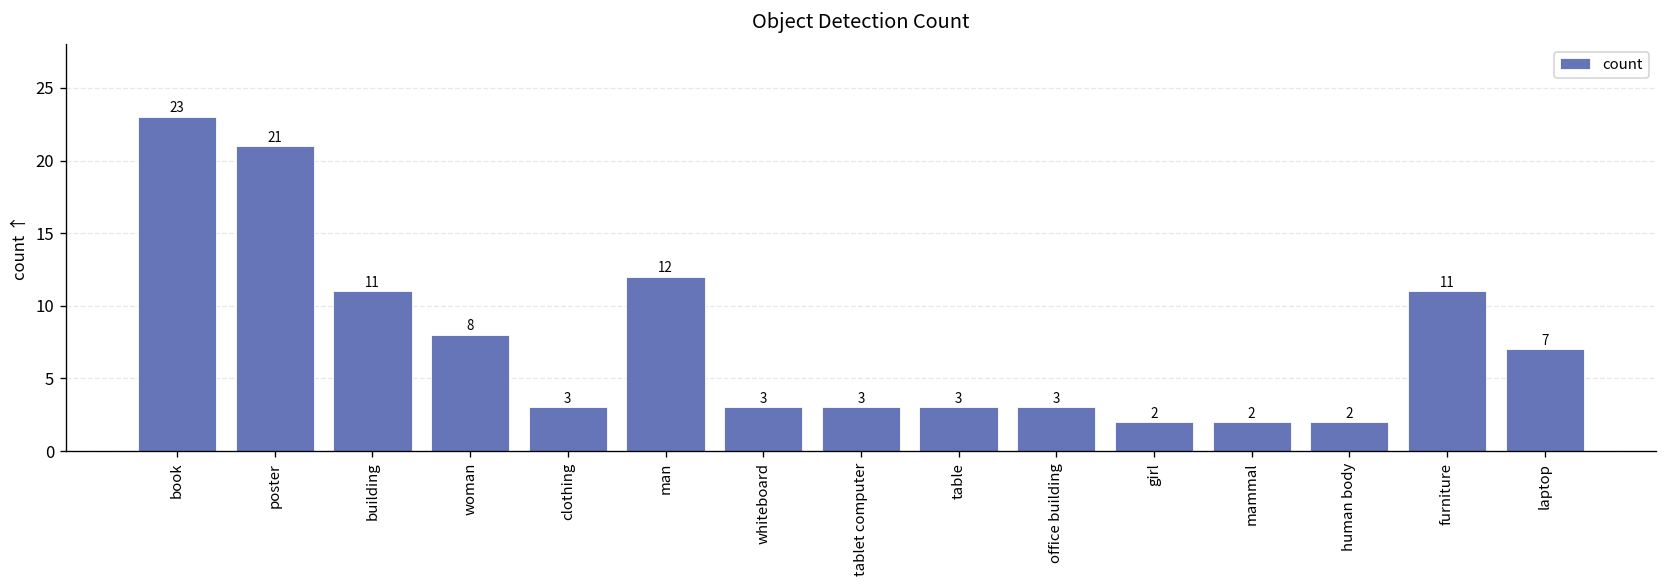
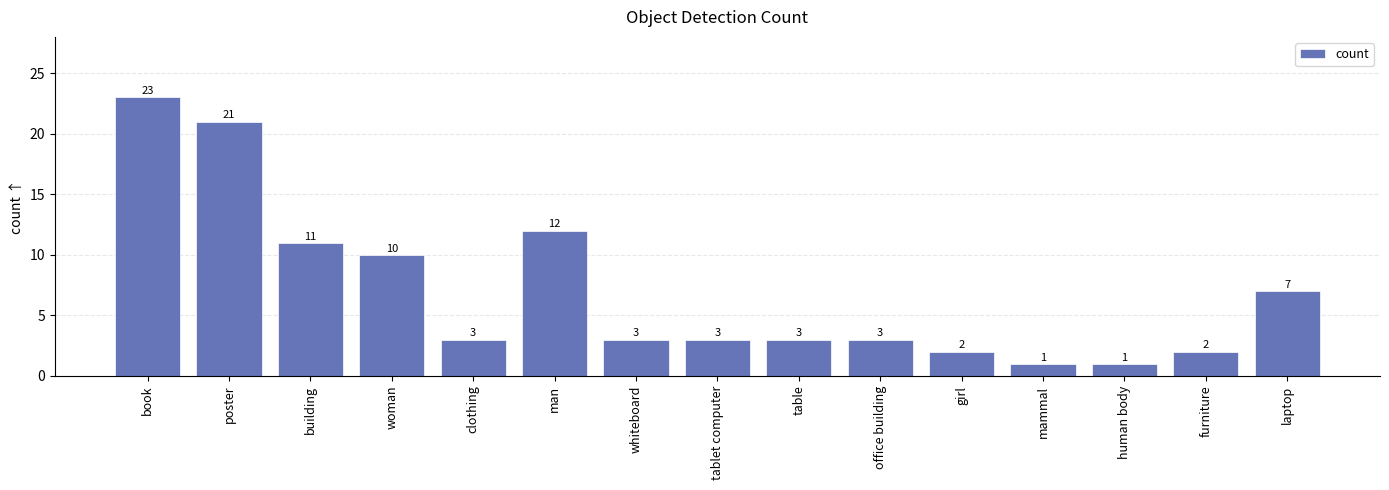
woman: 8 -> 10
mammal: 2 -> 1
human body: 2 -> 1
furniture: 11 -> 2
